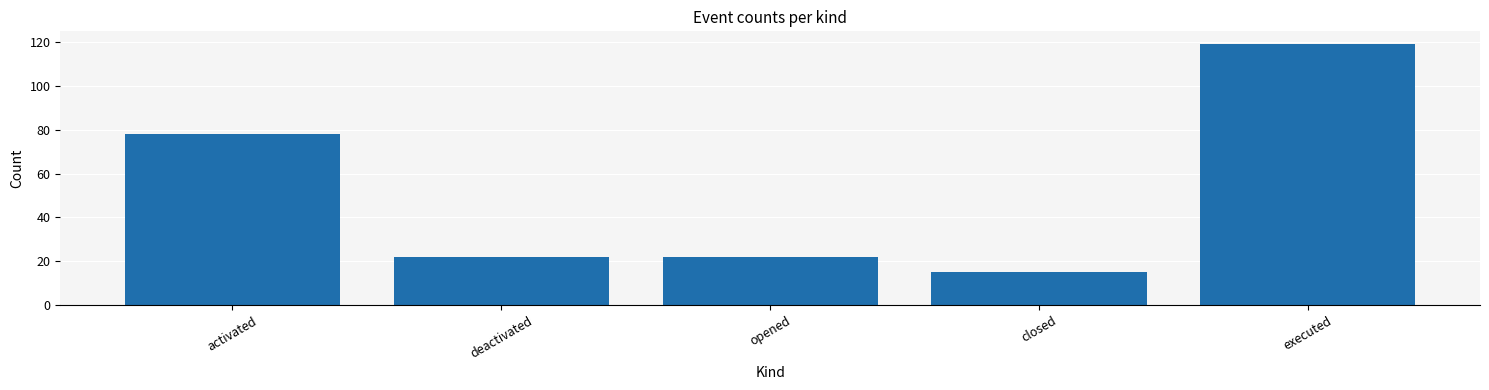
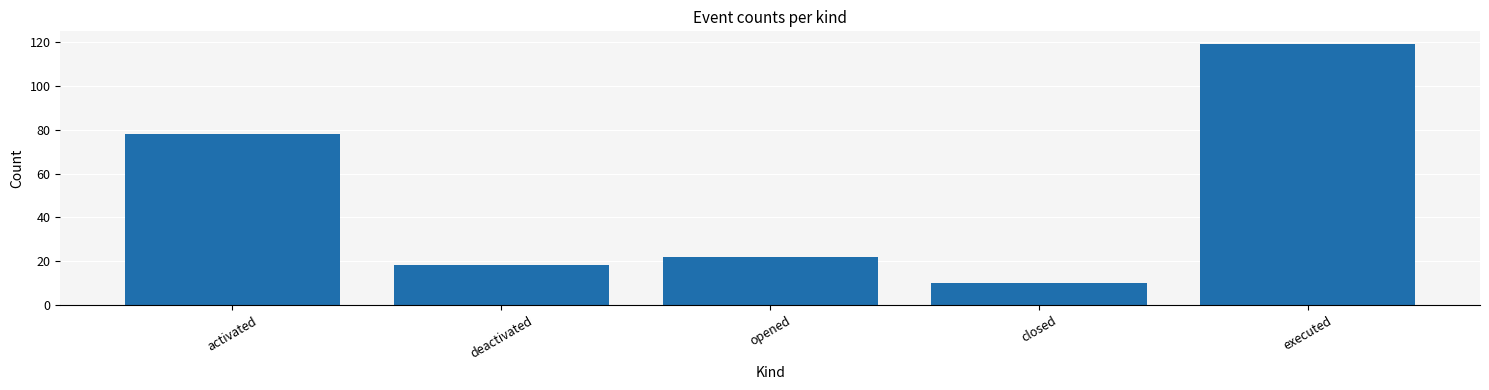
deactivated: 22 -> 18
closed: 15 -> 10
